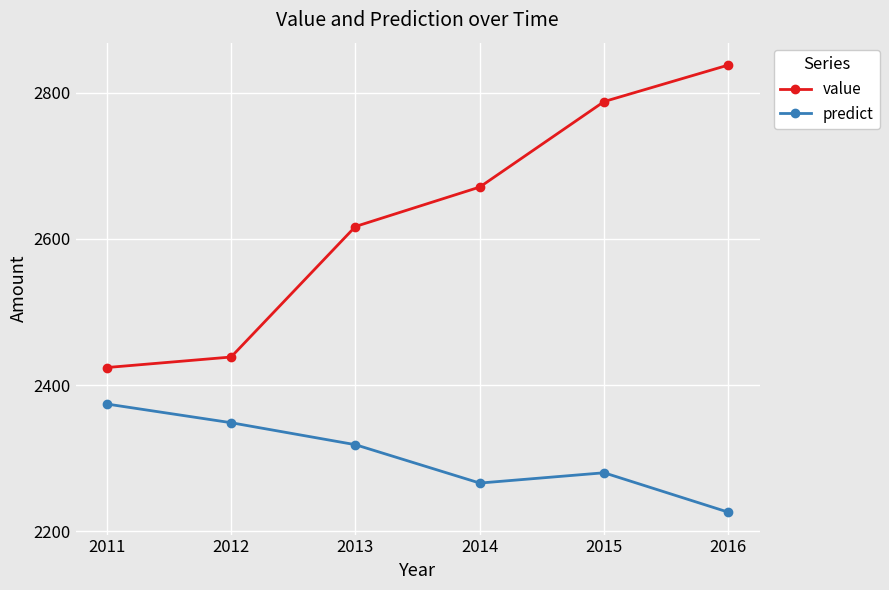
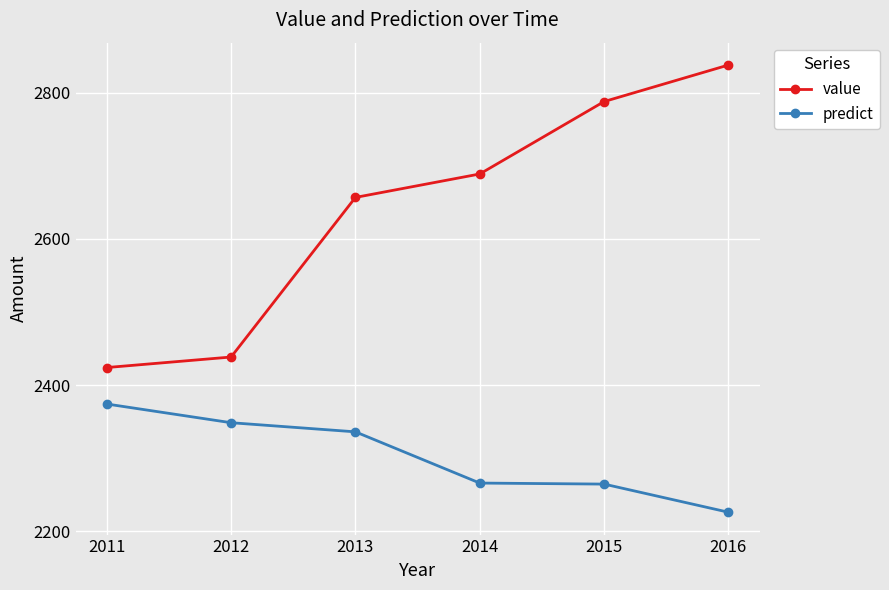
value, 2013: 2620 -> 2660
predict, 2013: 2320 -> 2340
value, 2014: 2670 -> 2690
predict, 2015: 2280 -> 2260
